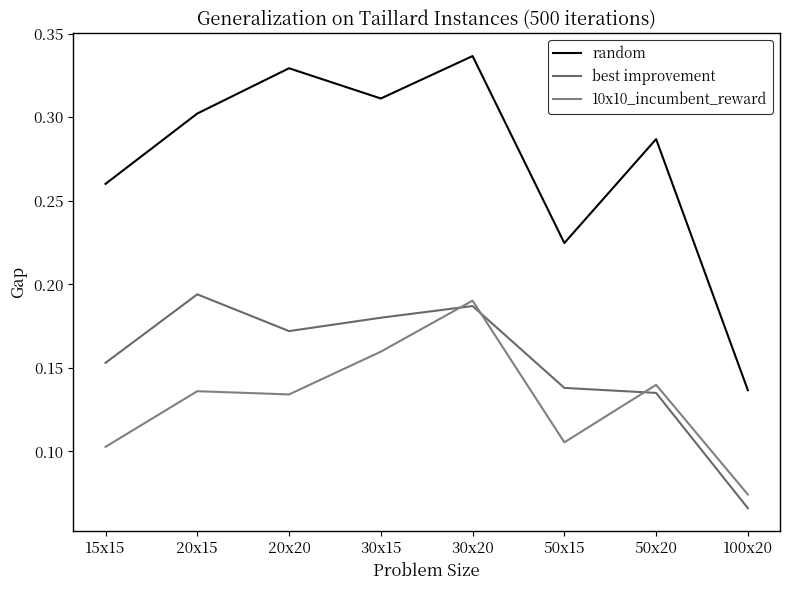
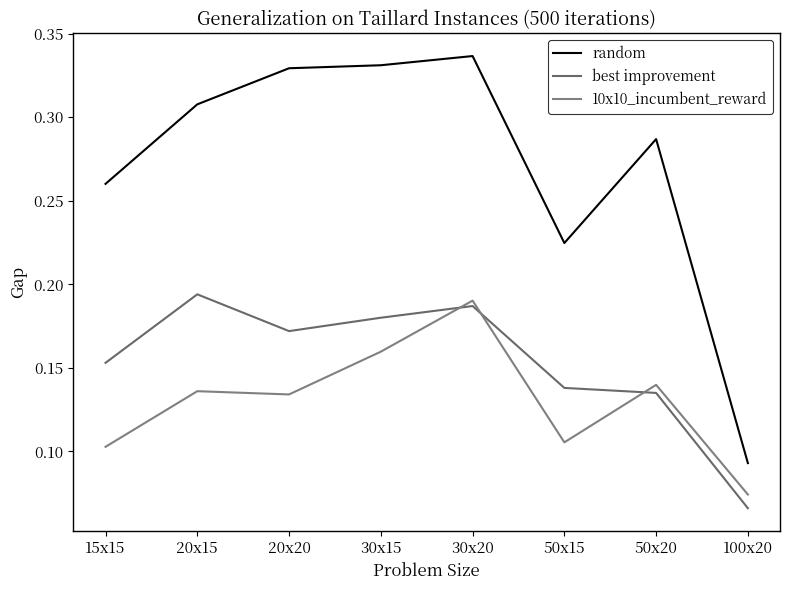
random, 20x15: 0.302 -> 0.308
random, 30x15: 0.311 -> 0.331
random, 100x20: 0.137 -> 0.093
